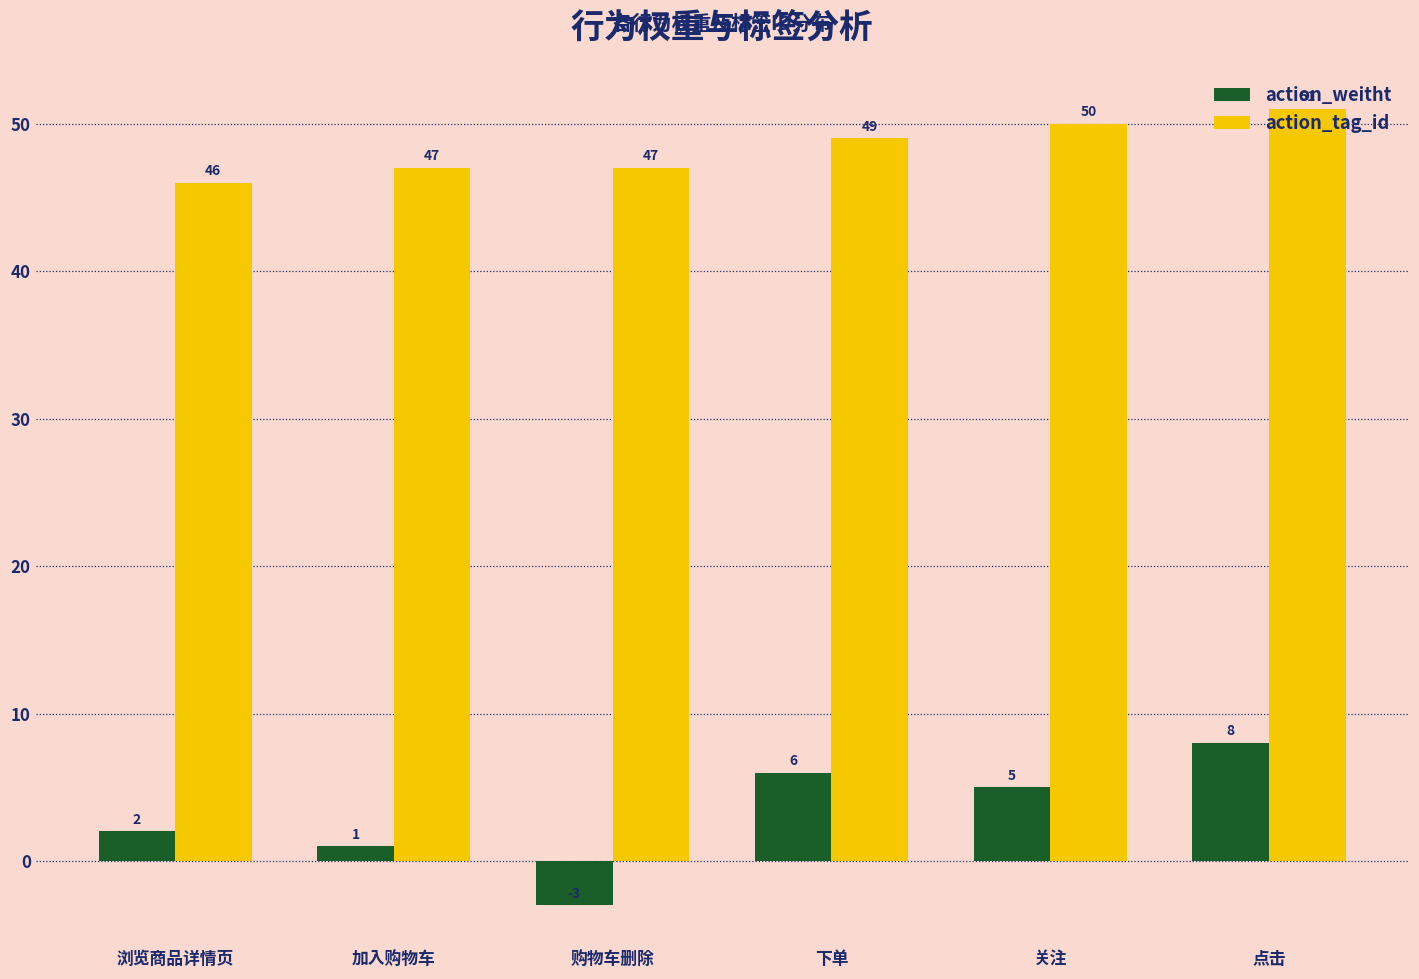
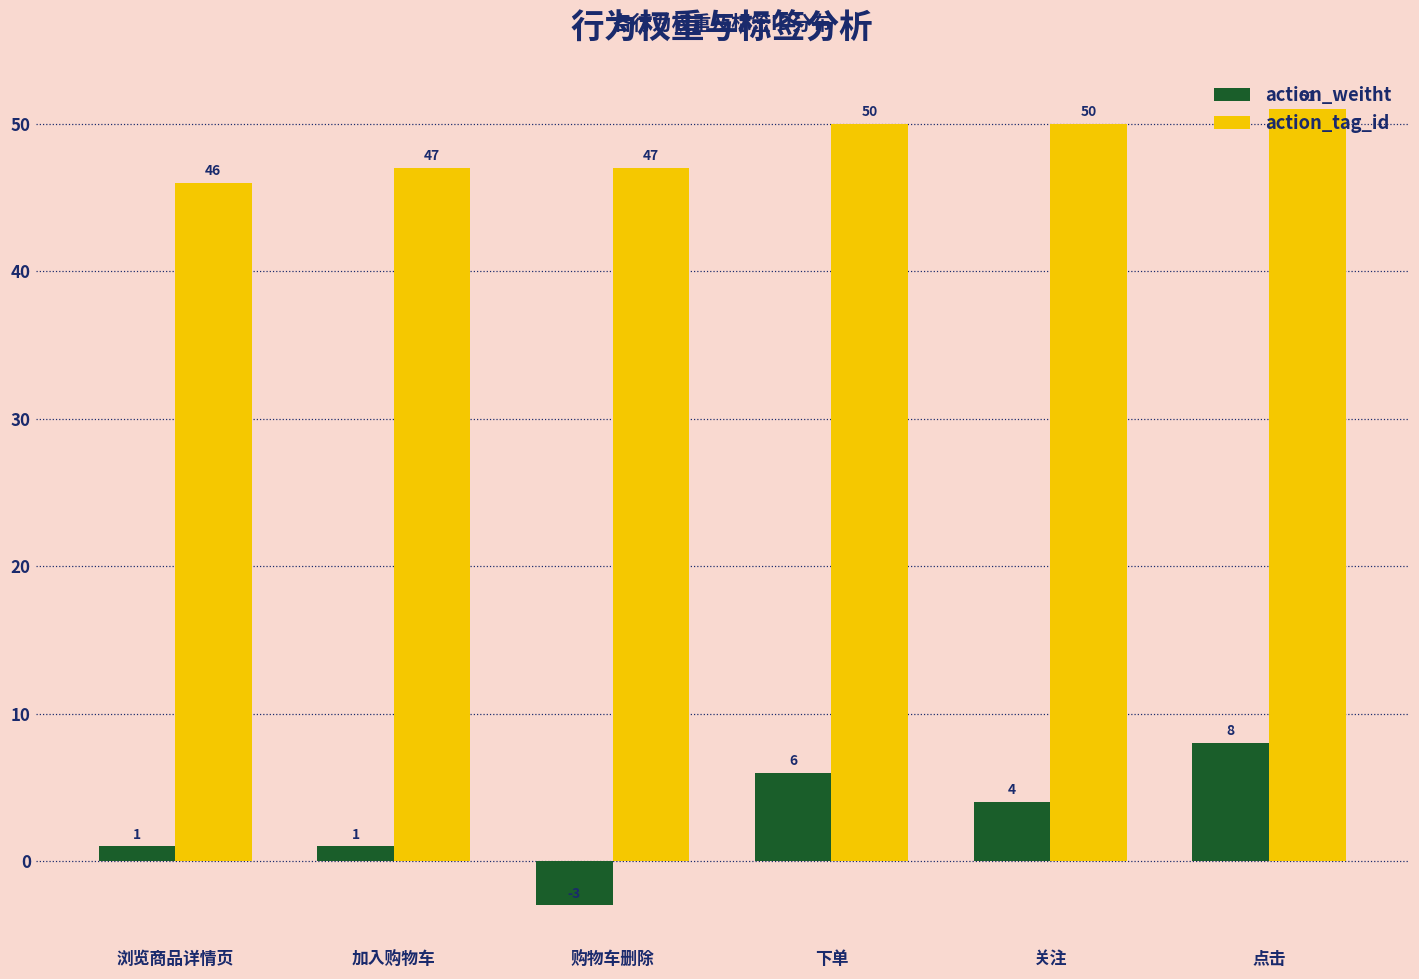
action_weitht, 浏览商品详情页: 2 -> 1
action_tag_id, 下单: 49 -> 50
action_weitht, 关注: 5 -> 4
